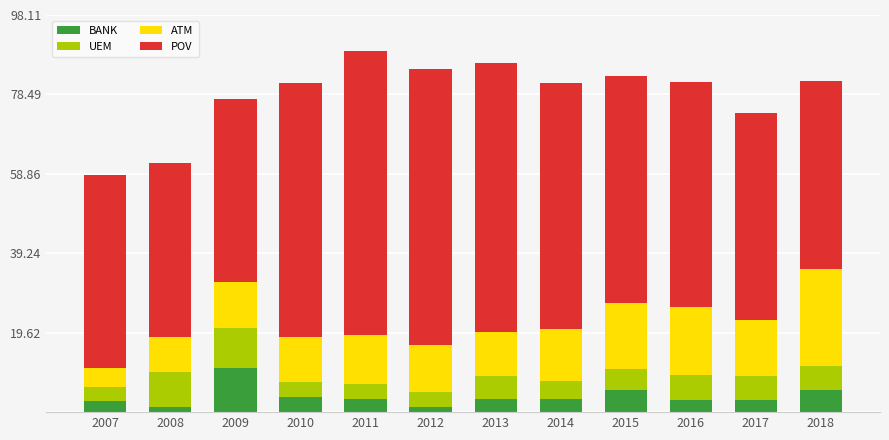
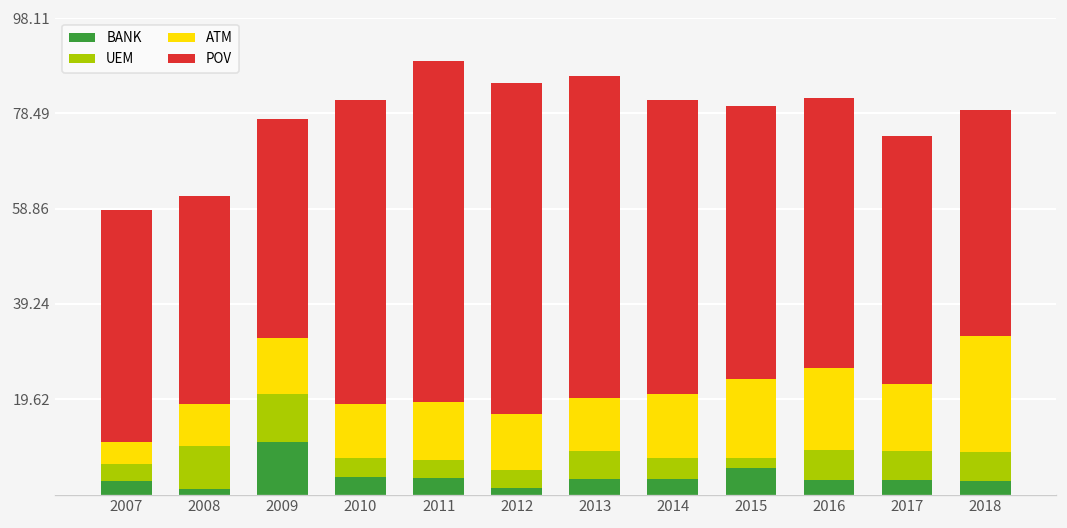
UEM, 2015: 5 -> 2
BANK, 2018: 5 -> 3
